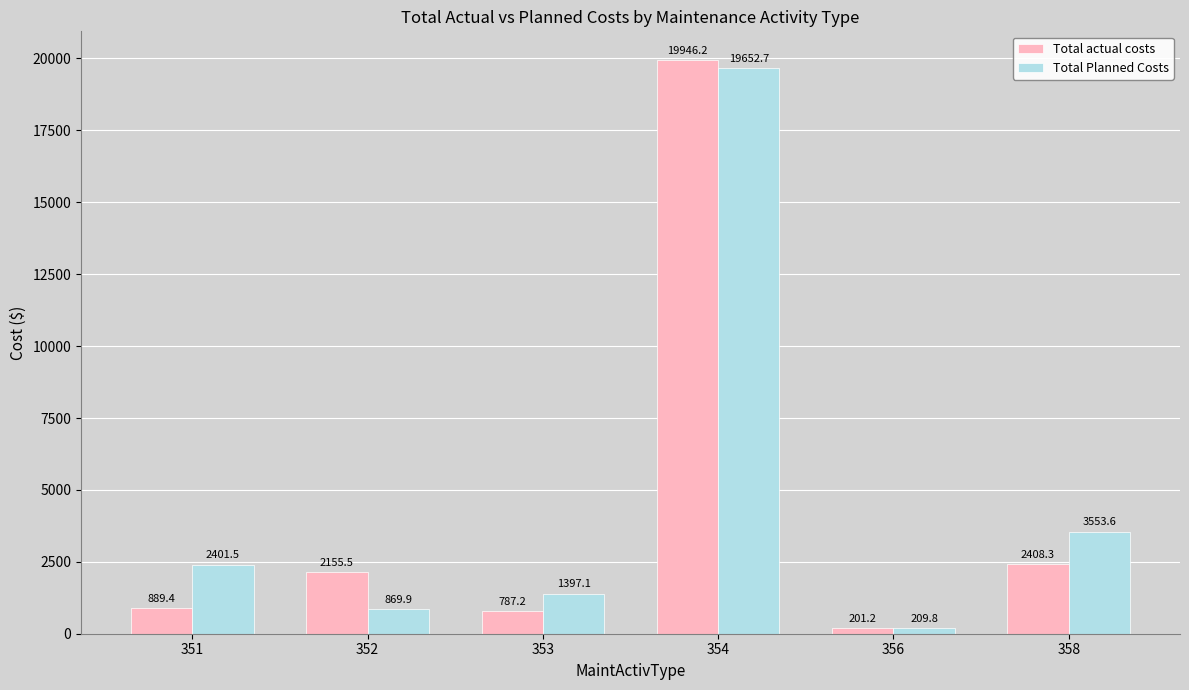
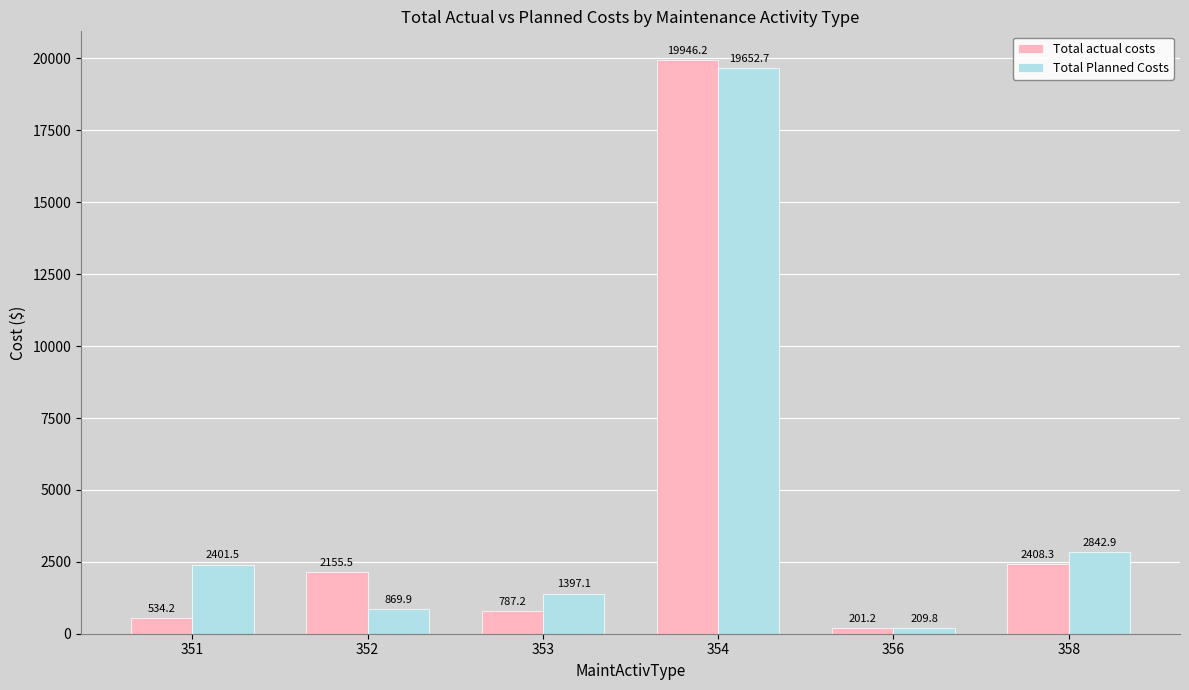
Total actual costs, 351: 889.4 -> 534.2
Total Planned Costs, 358: 3553.6 -> 2842.9
